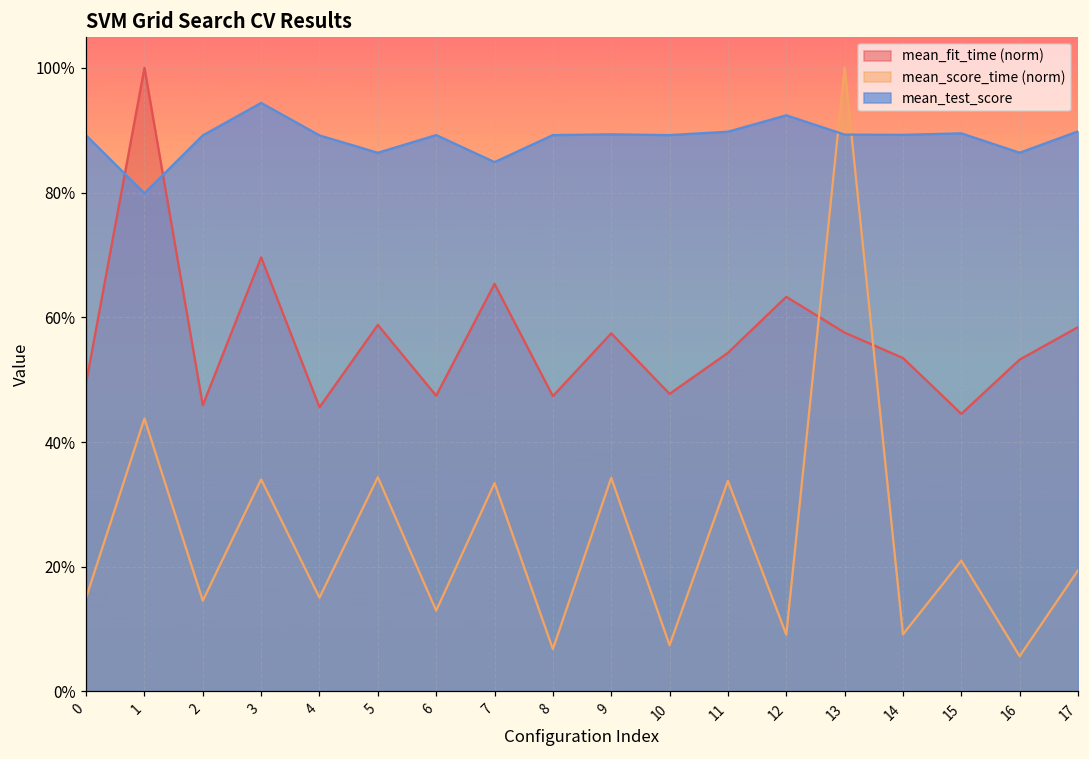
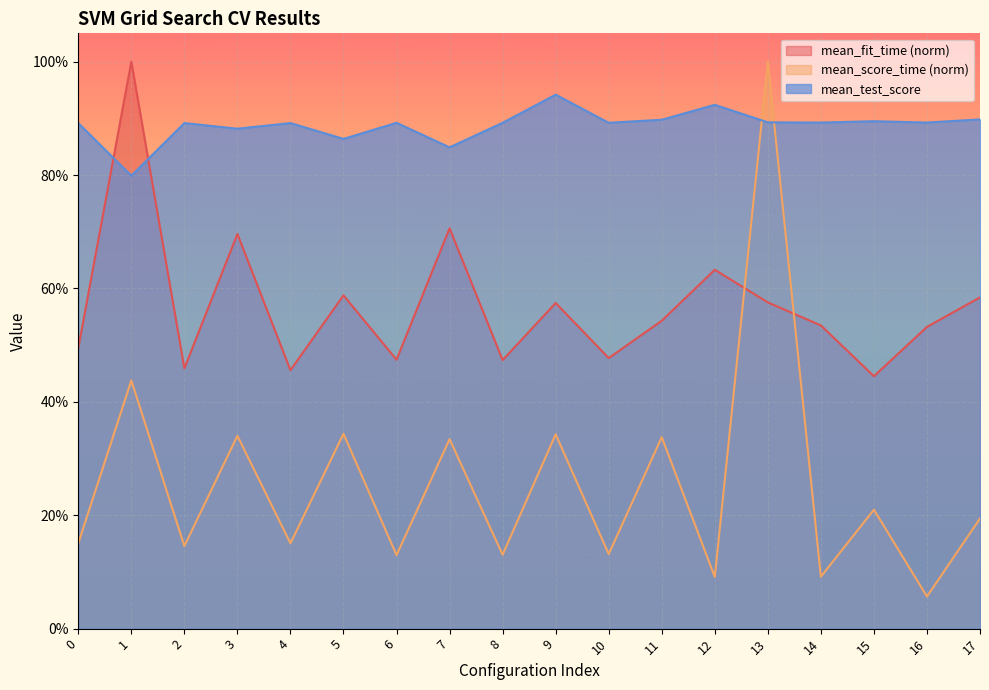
mean_test_score, 3: 94% -> 88%
mean_fit_time (norm), 7: 65% -> 71%
mean_score_time (norm), 8: 7% -> 13%
mean_test_score, 9: 89% -> 94%
mean_score_time (norm), 10: 7% -> 13%
mean_test_score, 16: 86% -> 89%
